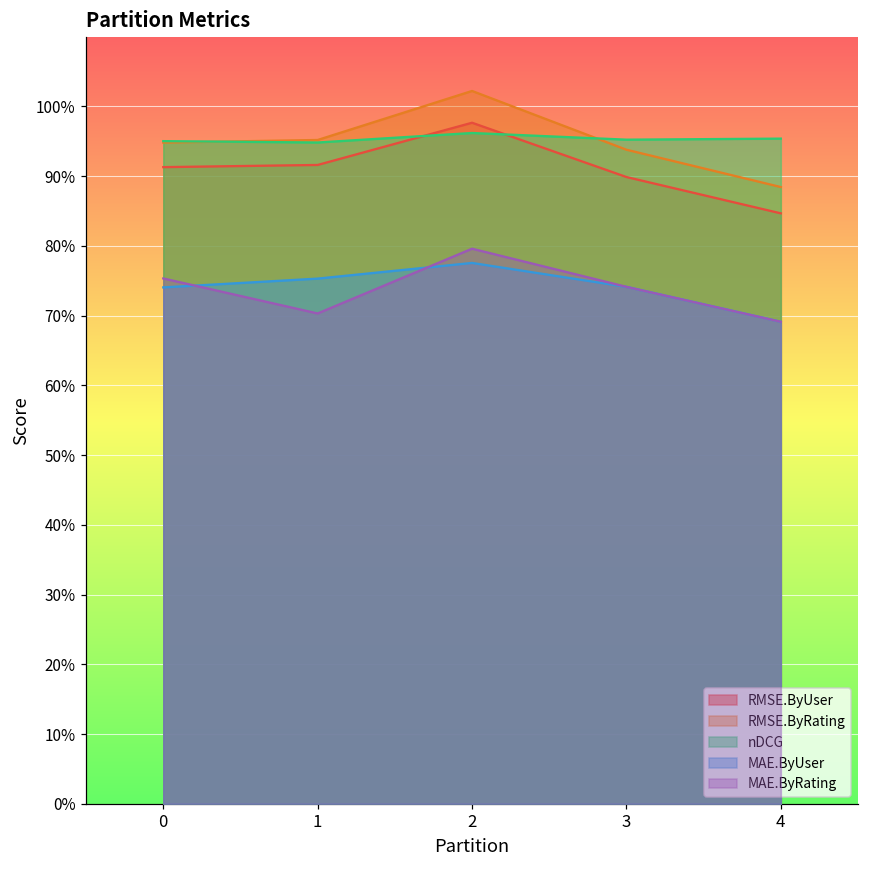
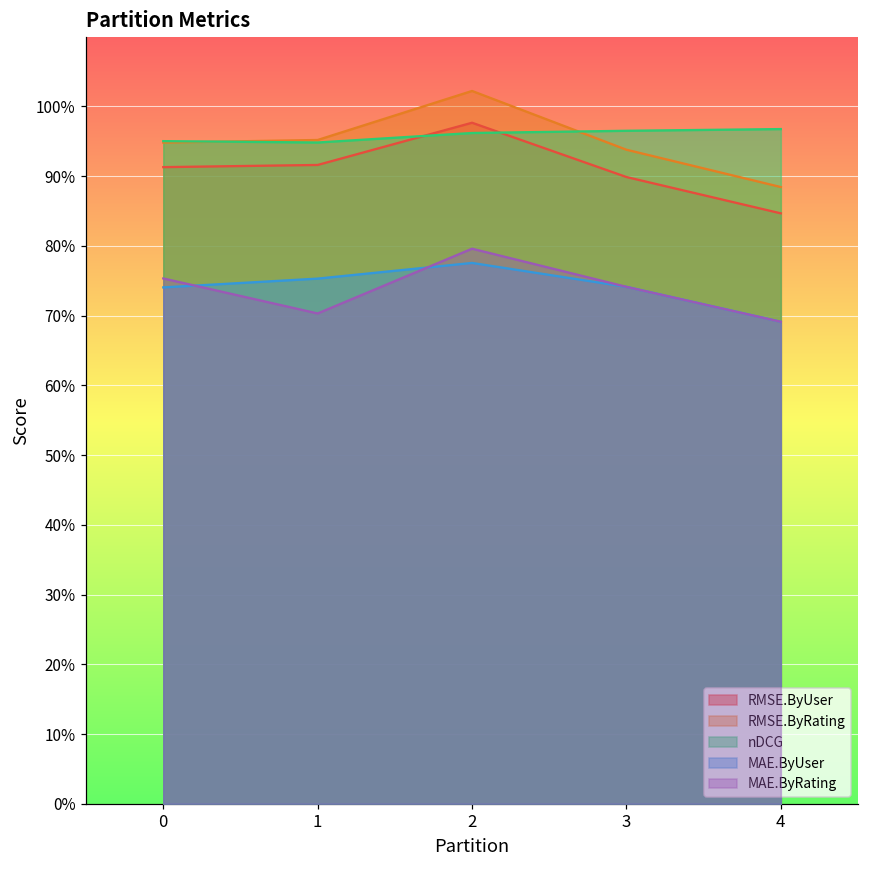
nDCG, 3: 95% -> 97%
nDCG, 4: 95% -> 97%
